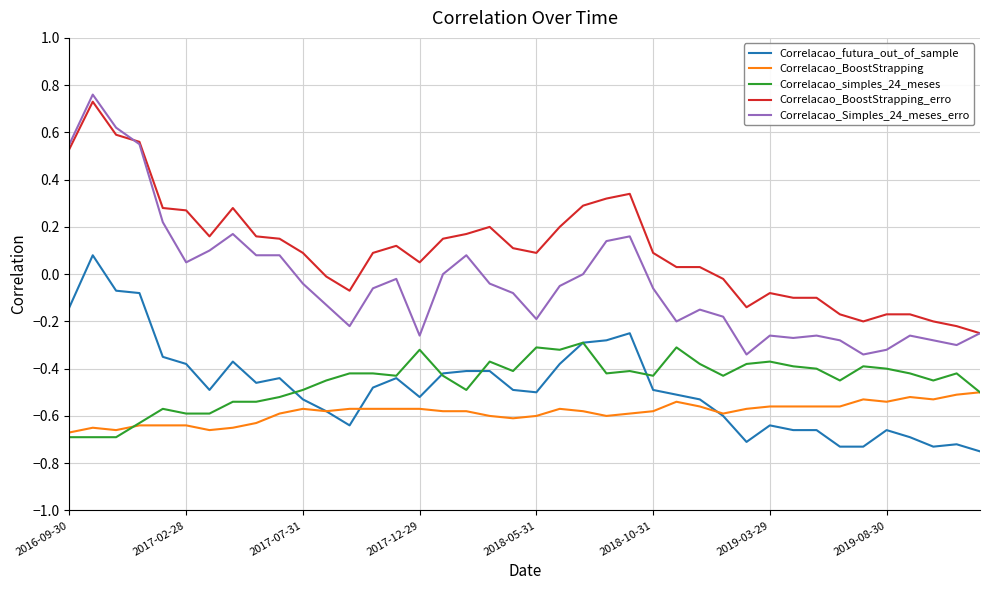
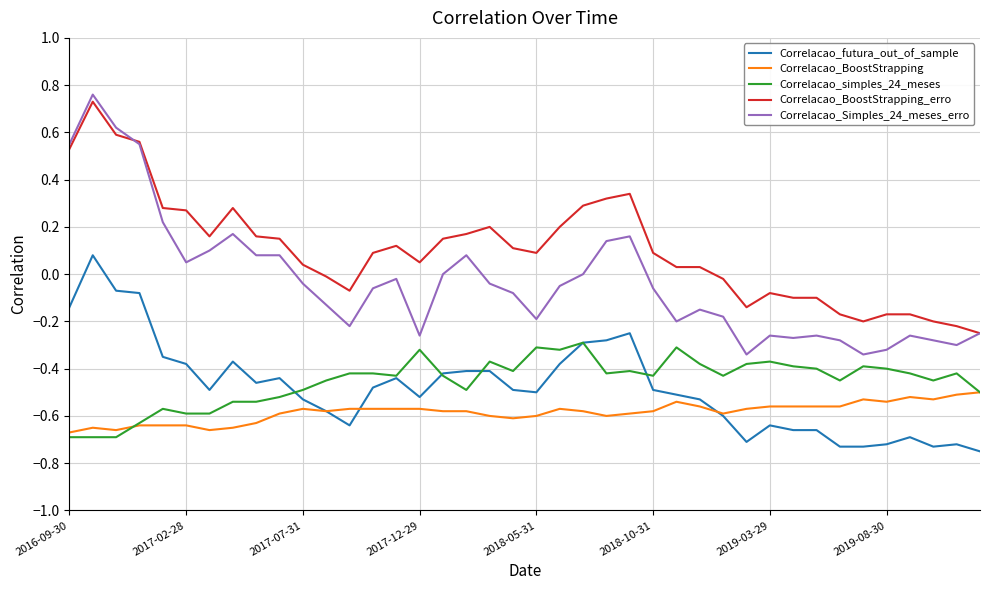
Correlacao_BoostStrapping_erro, 2017-07-31: 0.09 -> 0.04
Correlacao_futura_out_of_sample, 2019-08-30: -0.66 -> -0.72
